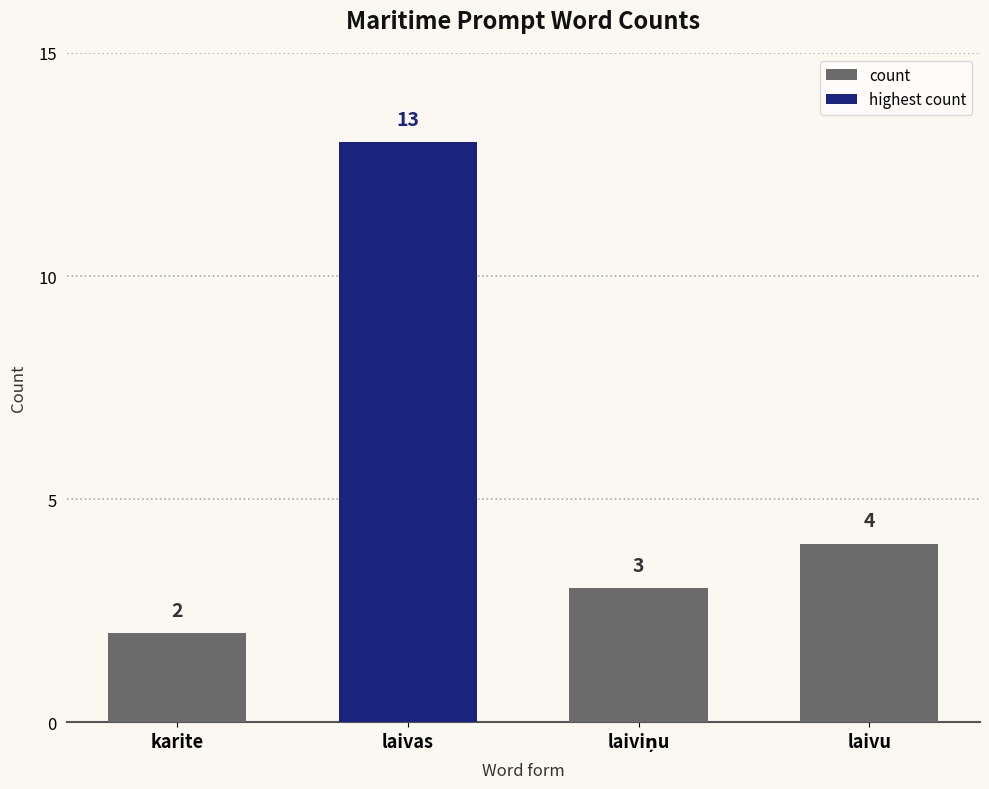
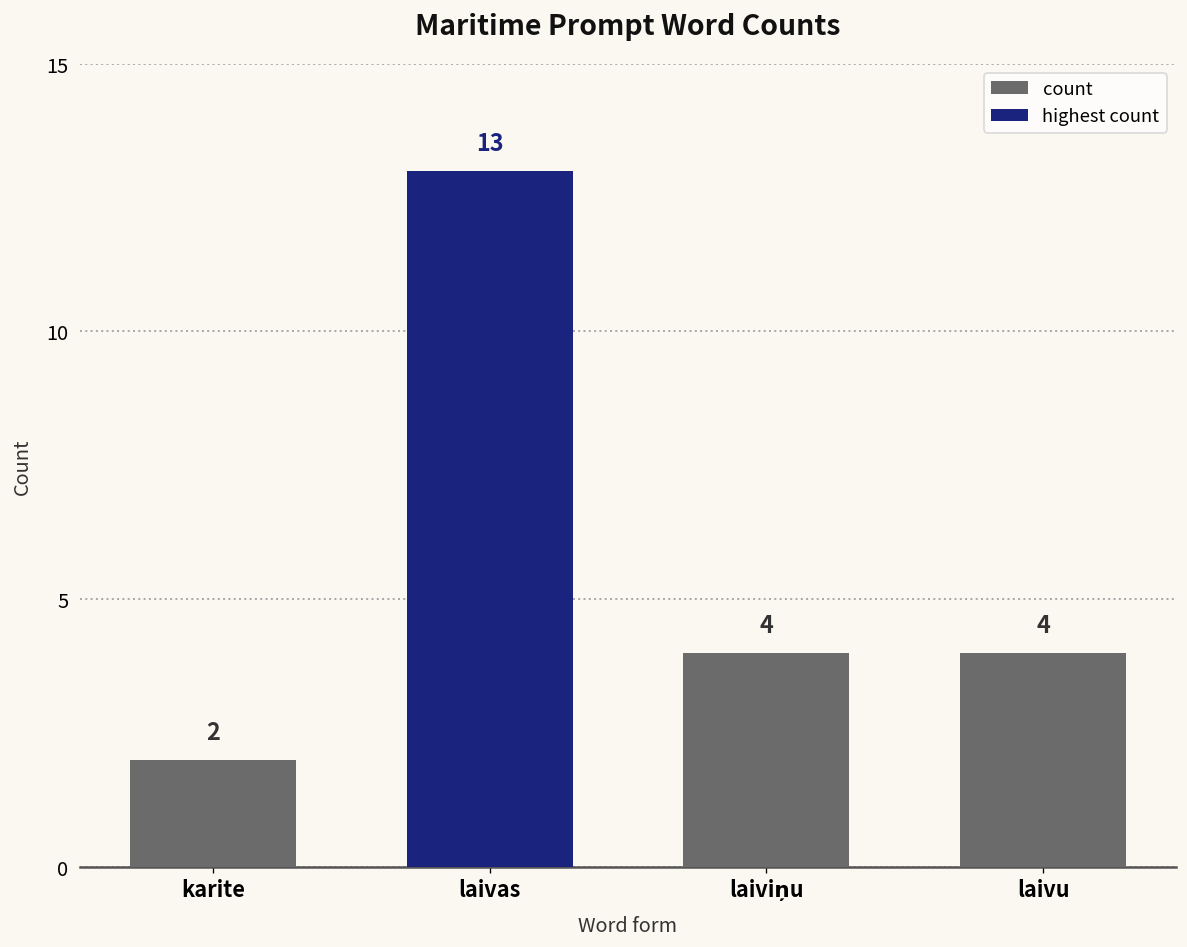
count, laiviņu: 3 -> 4
